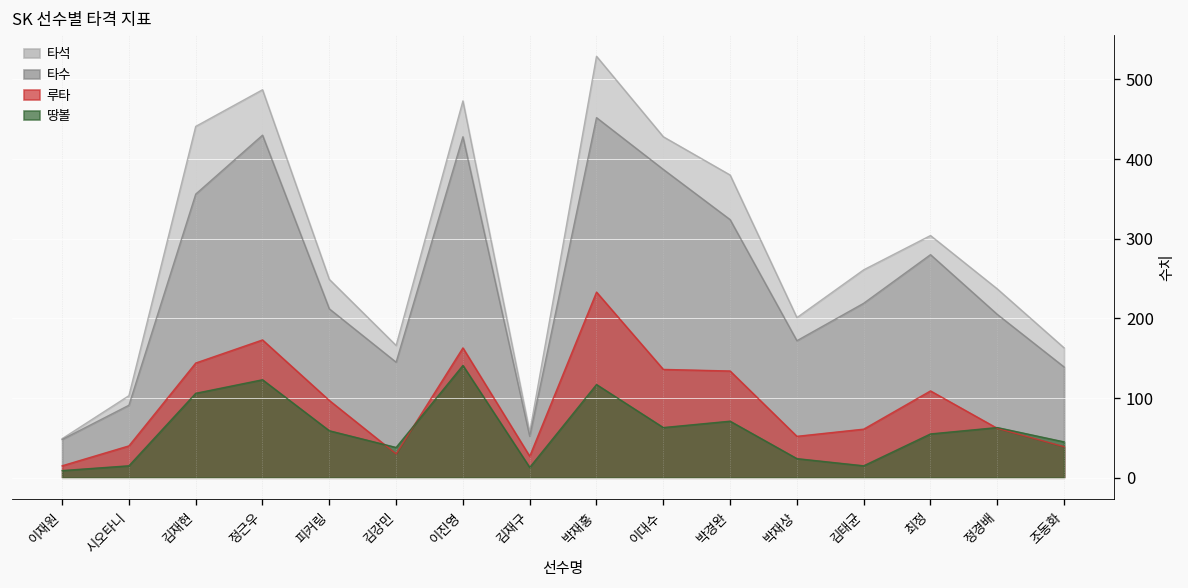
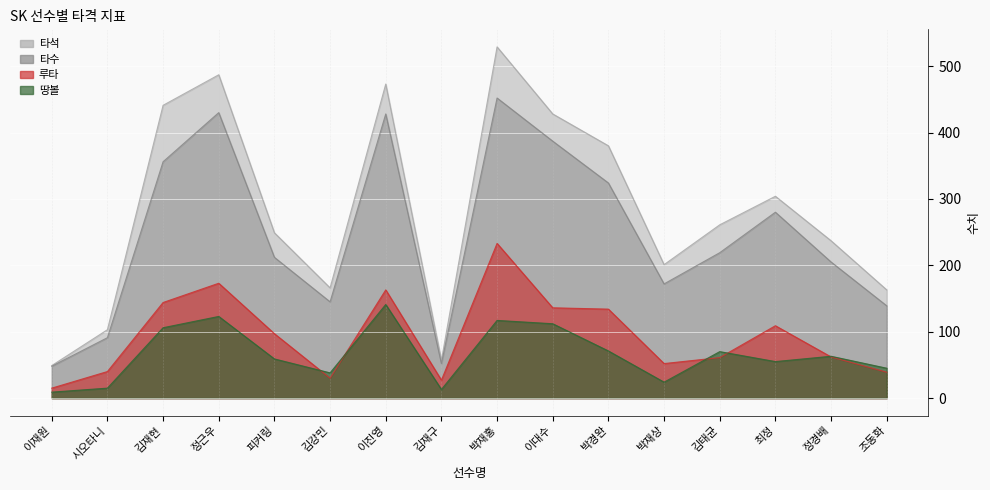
땅볼, 이대수: 60 -> 110
땅볼, 김태균: 20 -> 70
